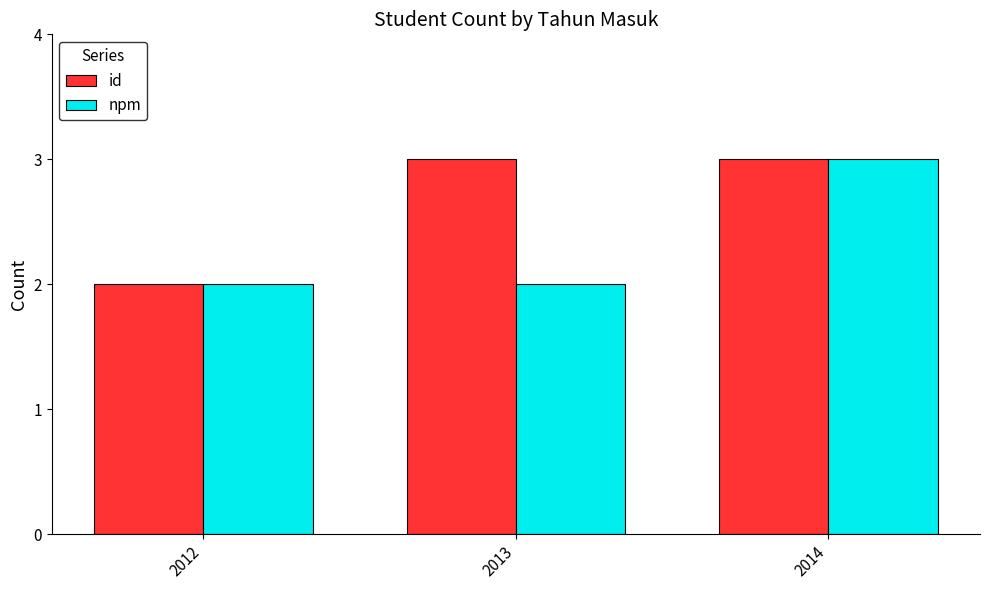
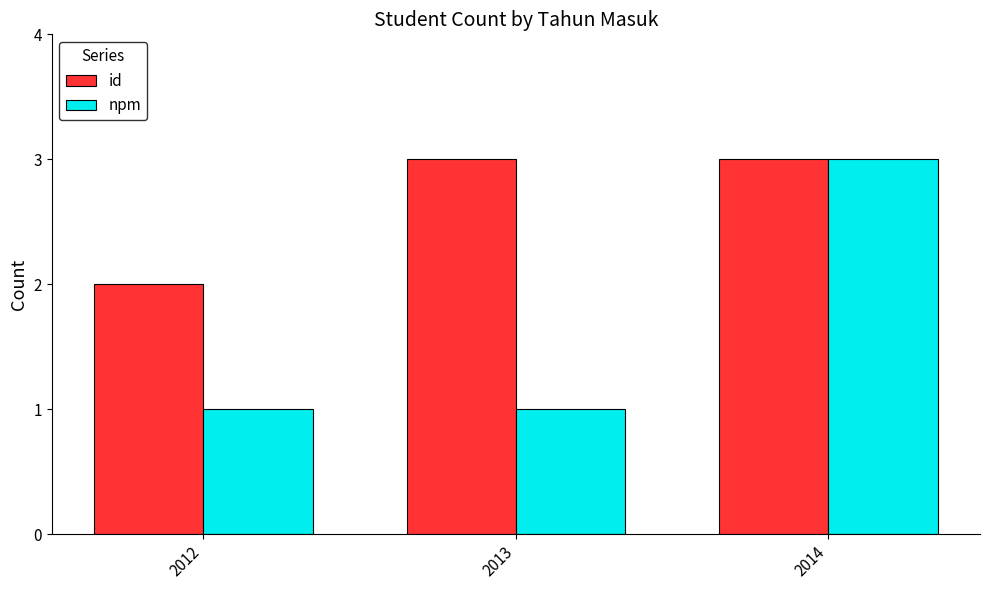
npm, 2012: 2 -> 1
npm, 2013: 2 -> 1
